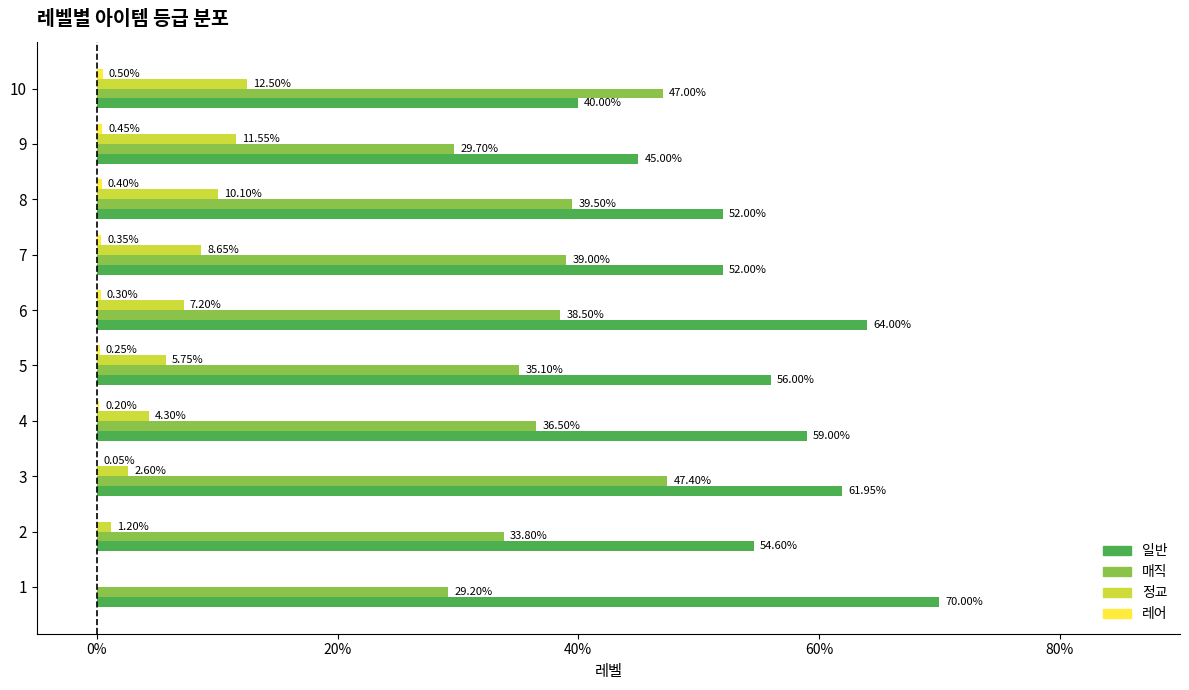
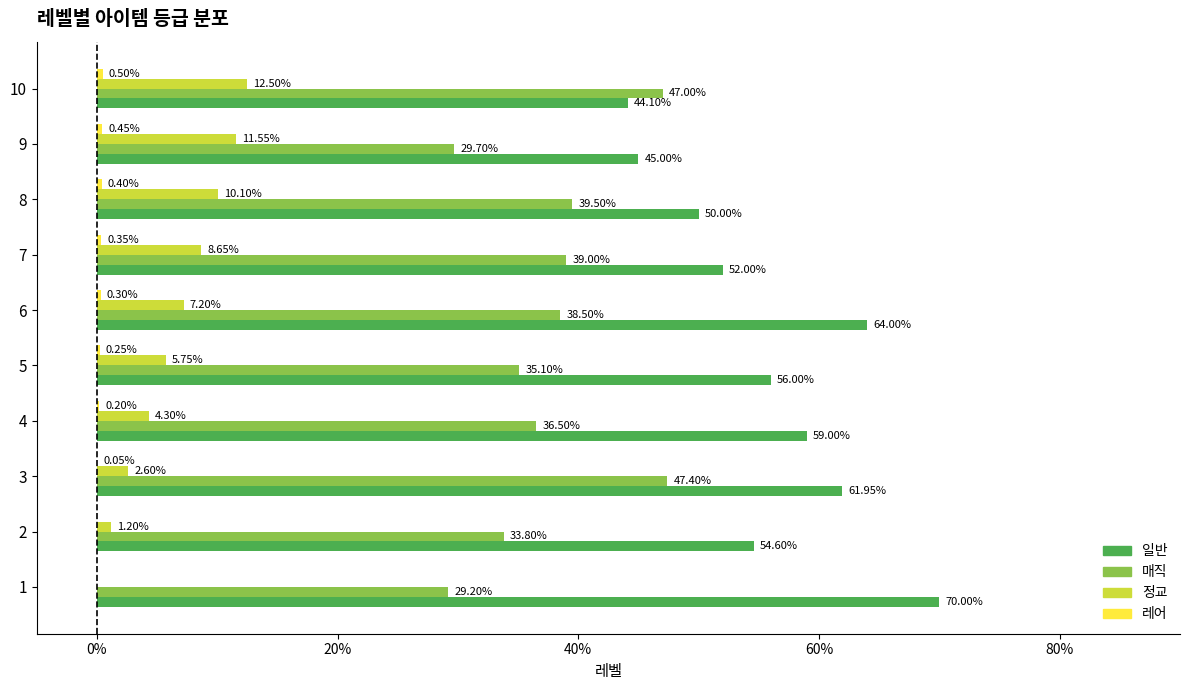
일반, 10: 40.00% -> 44.10%
일반, 8: 52.00% -> 50.00%
